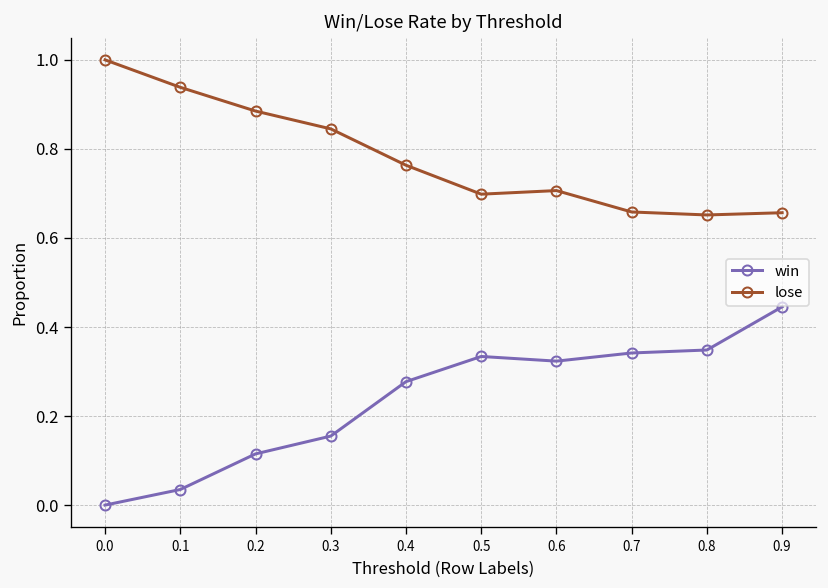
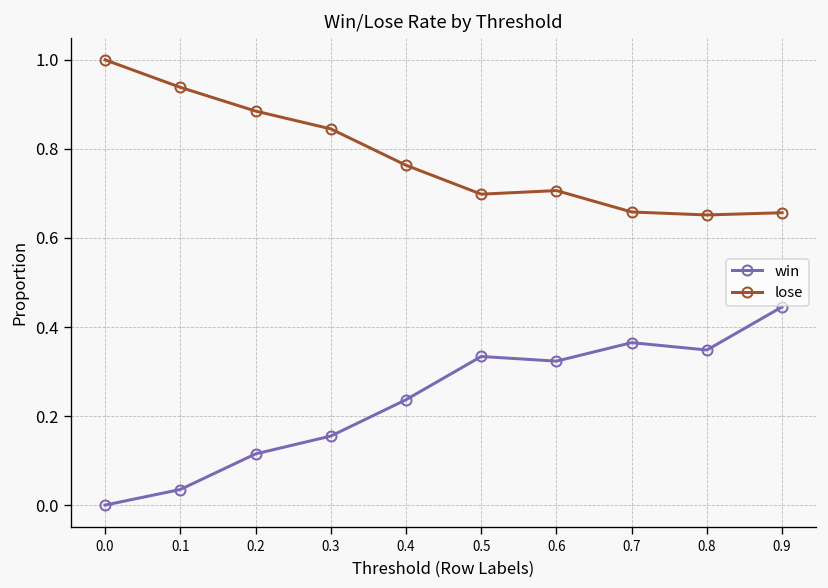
win, 0.4: 0.28 -> 0.24
win, 0.7: 0.34 -> 0.36
